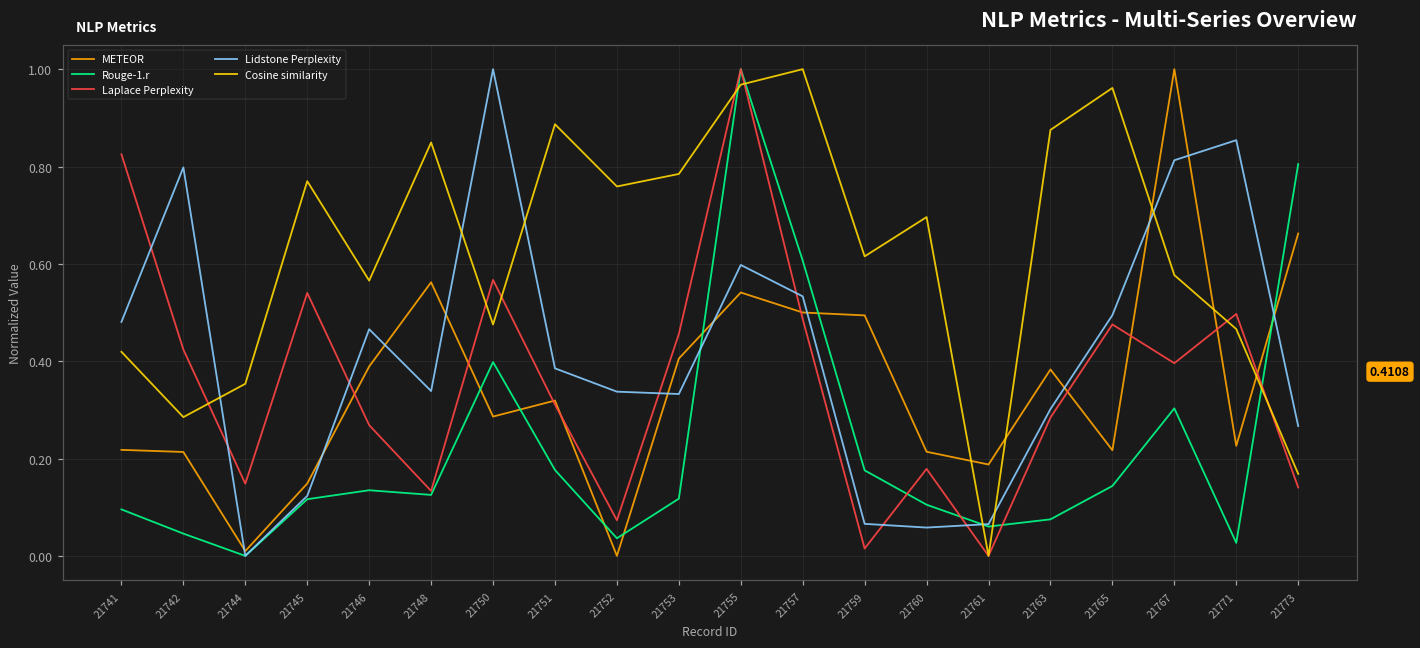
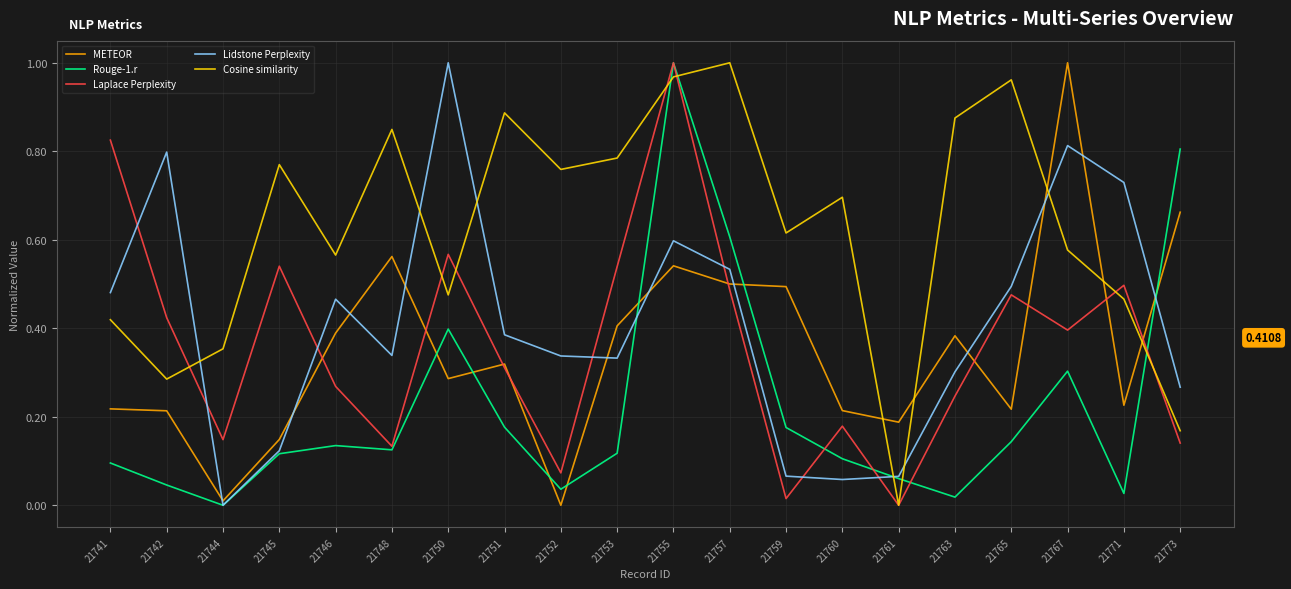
Laplace Perplexity, 21753: 0.46 -> 0.54
Rouge-1.r, 21763: 0.08 -> 0.02
Laplace Perplexity, 21763: 0.28 -> 0.25
Lidstone Perplexity, 21771: 0.85 -> 0.73
